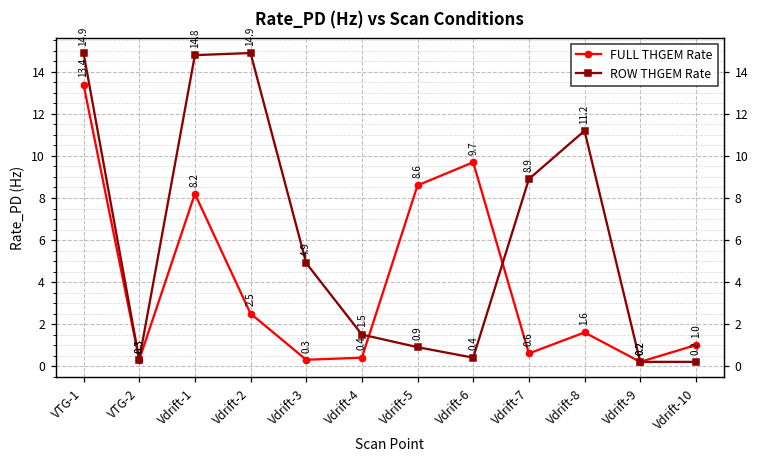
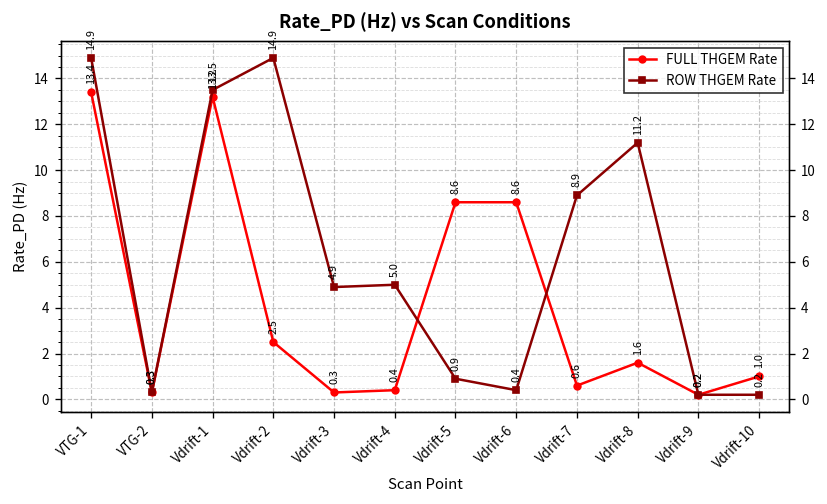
FULL THGEM Rate, Vdrift-1: 8.2 -> 13.2
ROW THGEM Rate, Vdrift-1: 14.8 -> 13.5
ROW THGEM Rate, Vdrift-4: 1.5 -> 5.0
FULL THGEM Rate, Vdrift-6: 9.7 -> 8.6
